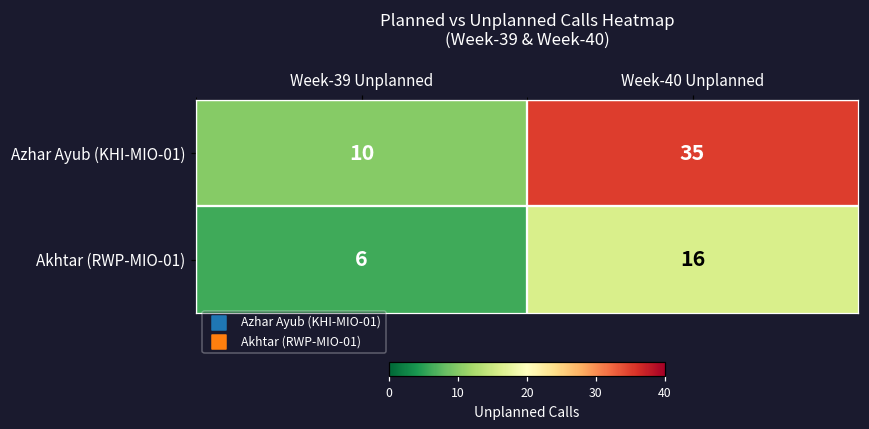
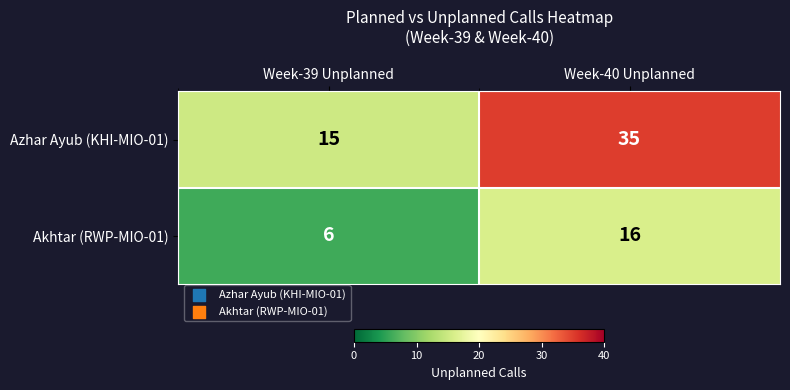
Azhar Ayub (KHI-MIO-01), Week-39 Unplanned: 10 -> 15
